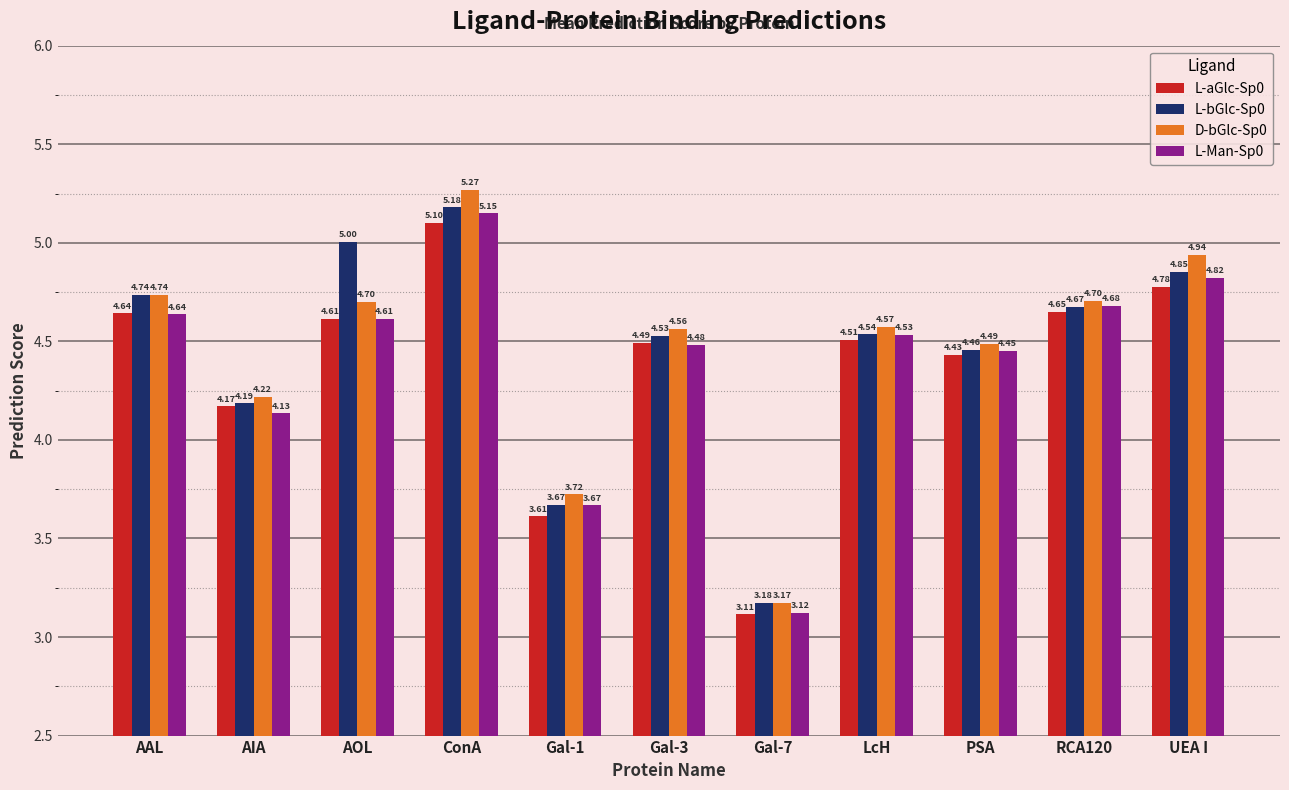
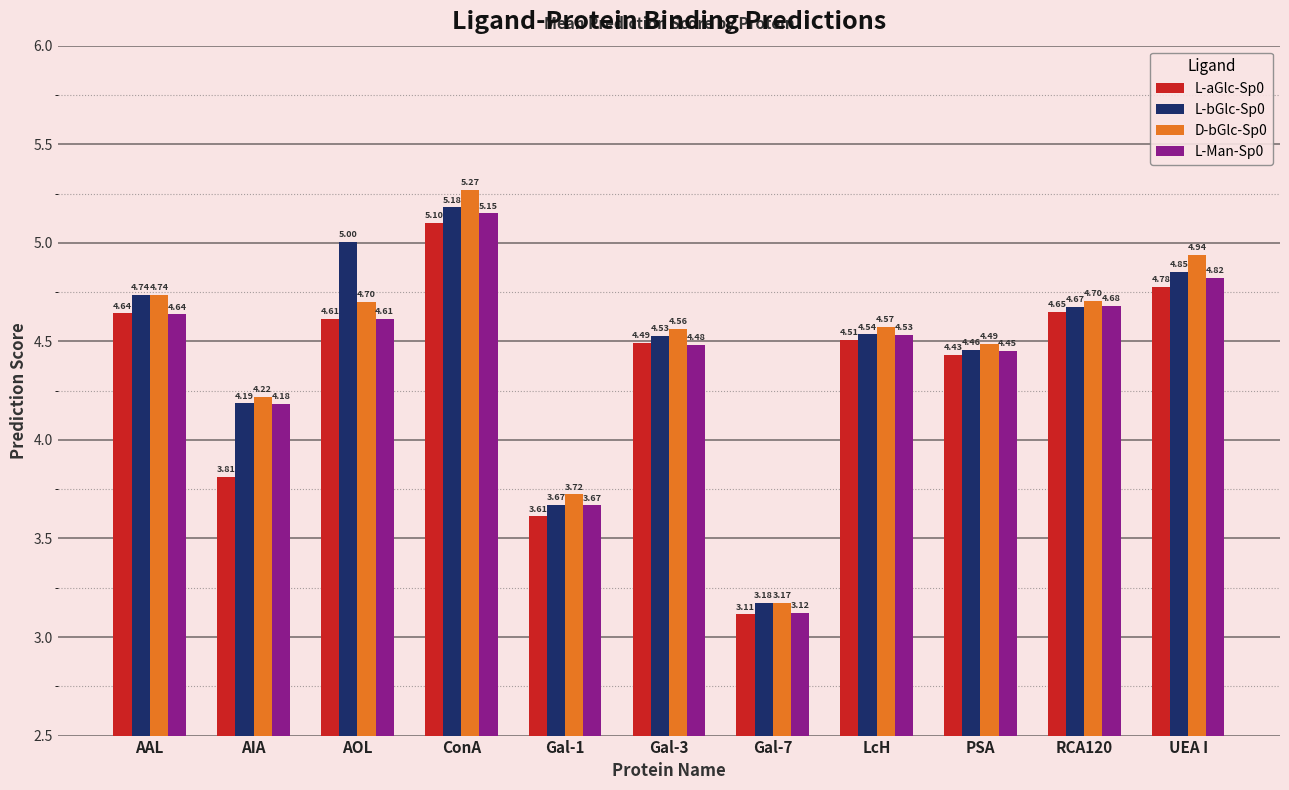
L-aGlc-Sp0, AIA: 4.17 -> 3.81
L-Man-Sp0, AIA: 4.13 -> 4.18
